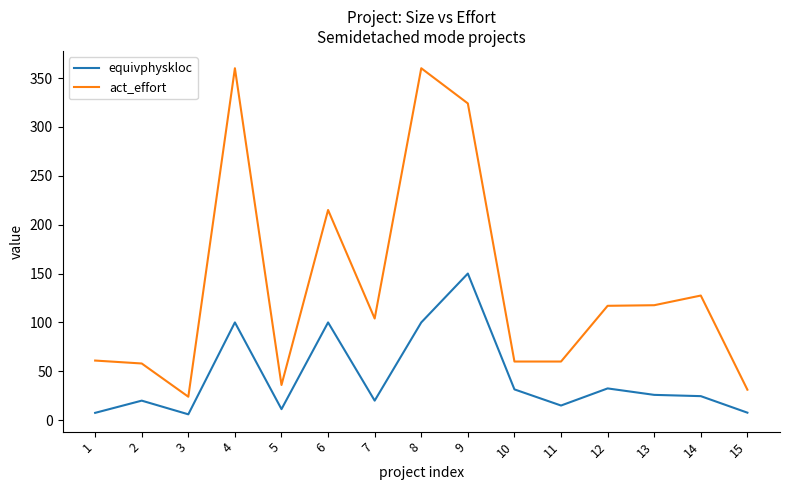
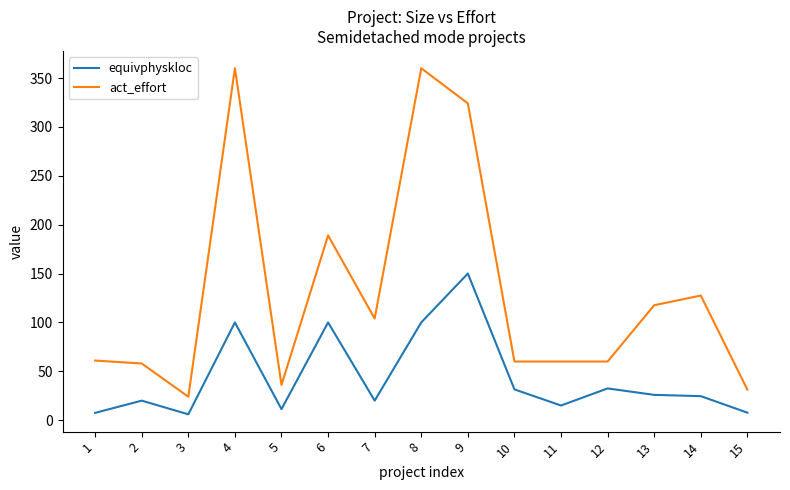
act_effort, 6: 220 -> 190
act_effort, 12: 120 -> 60
